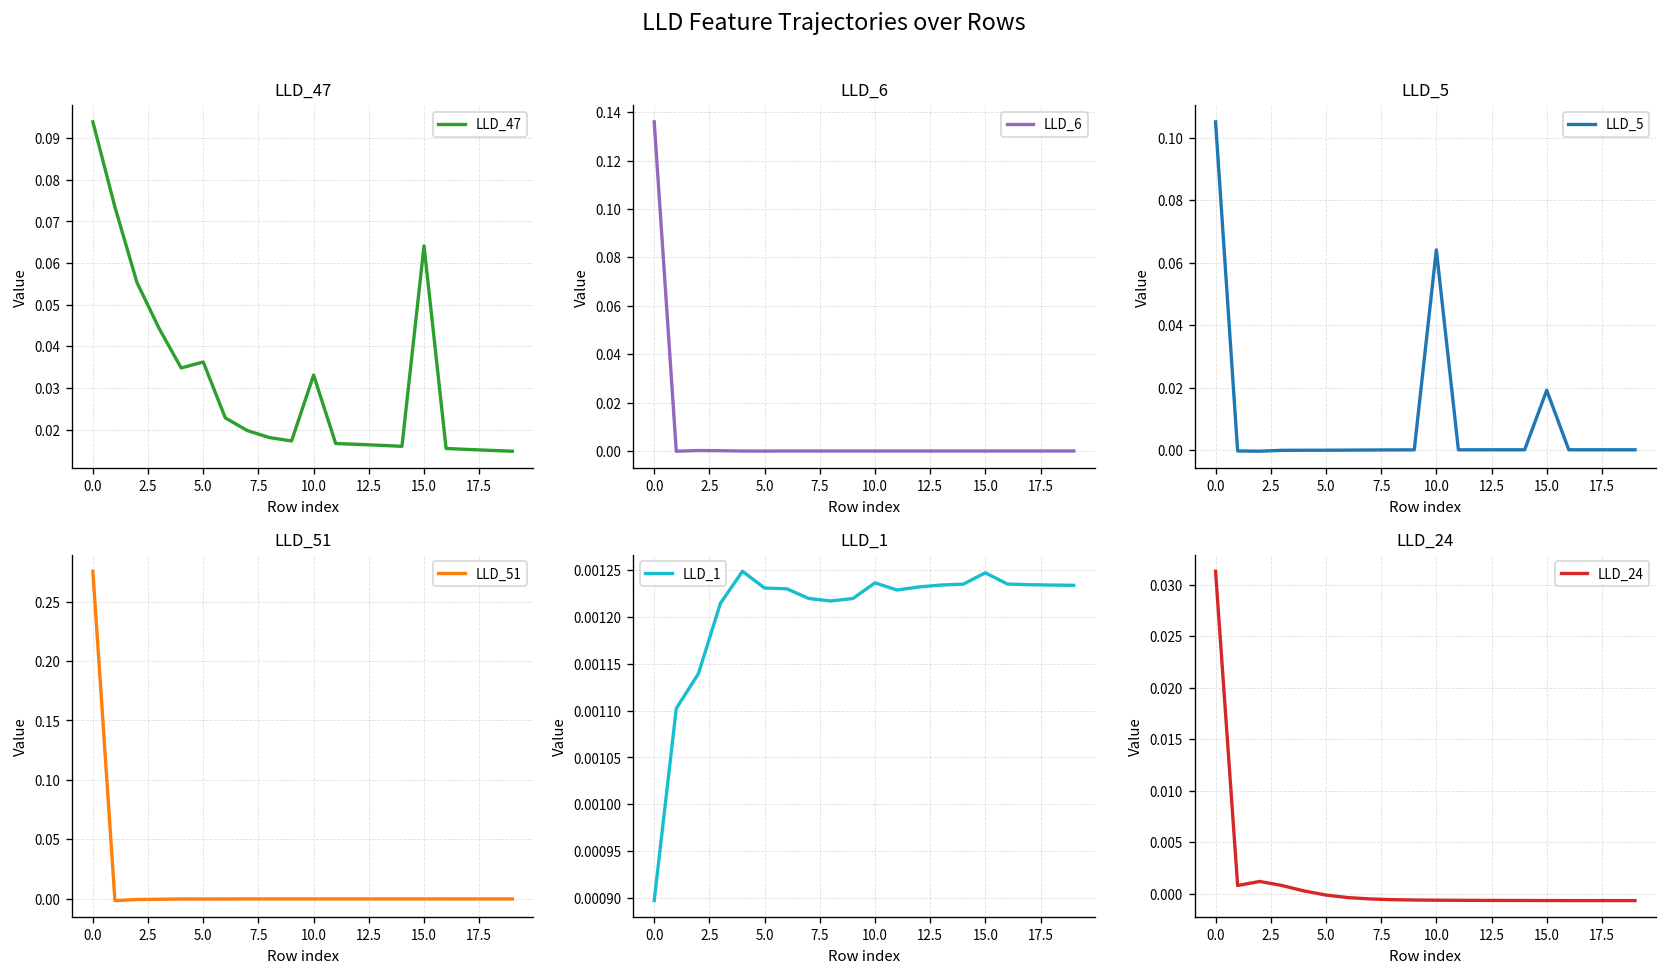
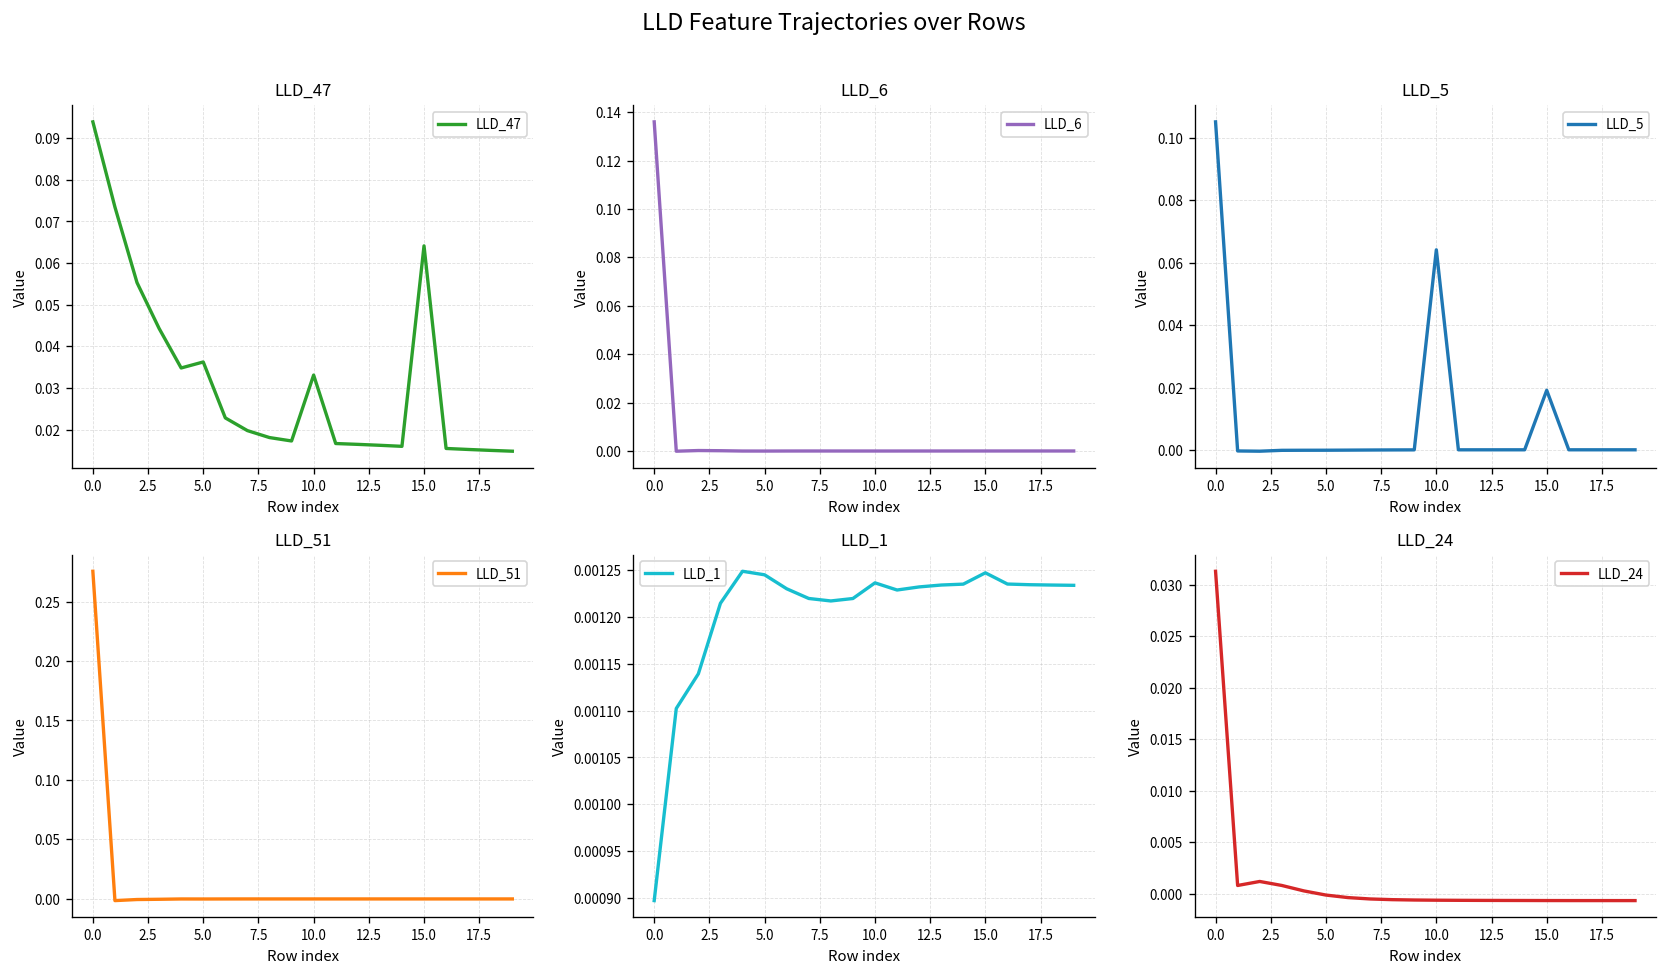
LLD_1, 5.0: 0.00123 -> 0.00124
